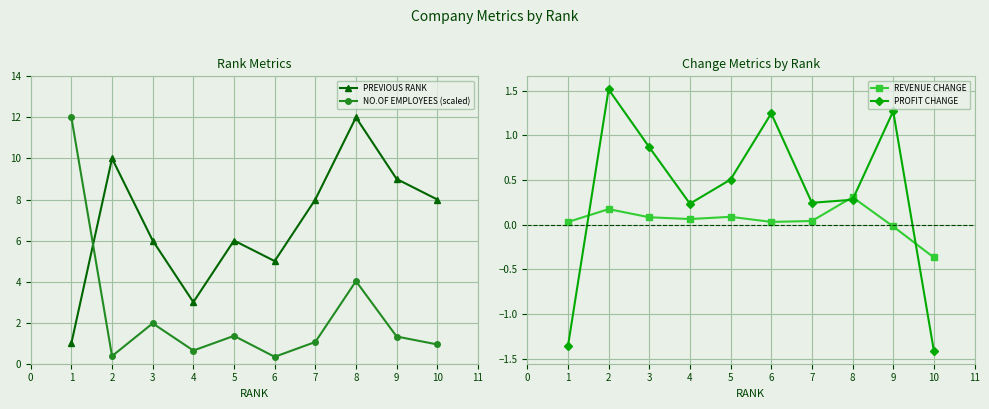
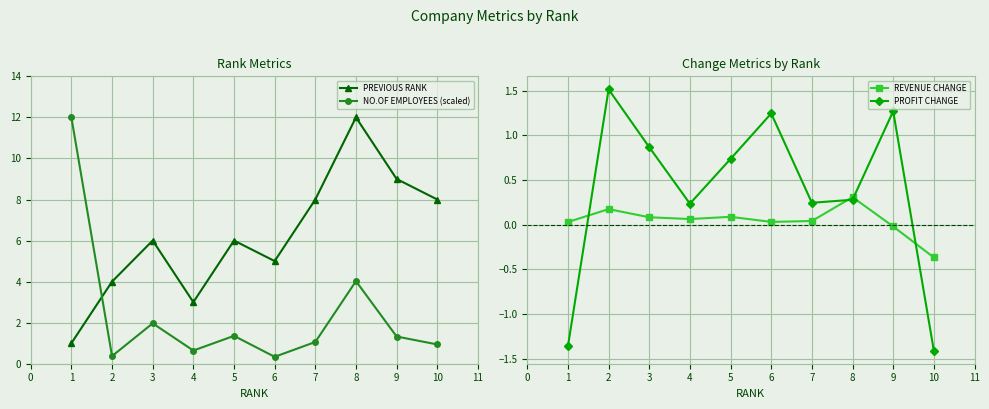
Rank Metrics, PREVIOUS RANK, 2: 10 -> 4
Change Metrics by Rank, PROFIT CHANGE, 5: 0.5 -> 0.7
